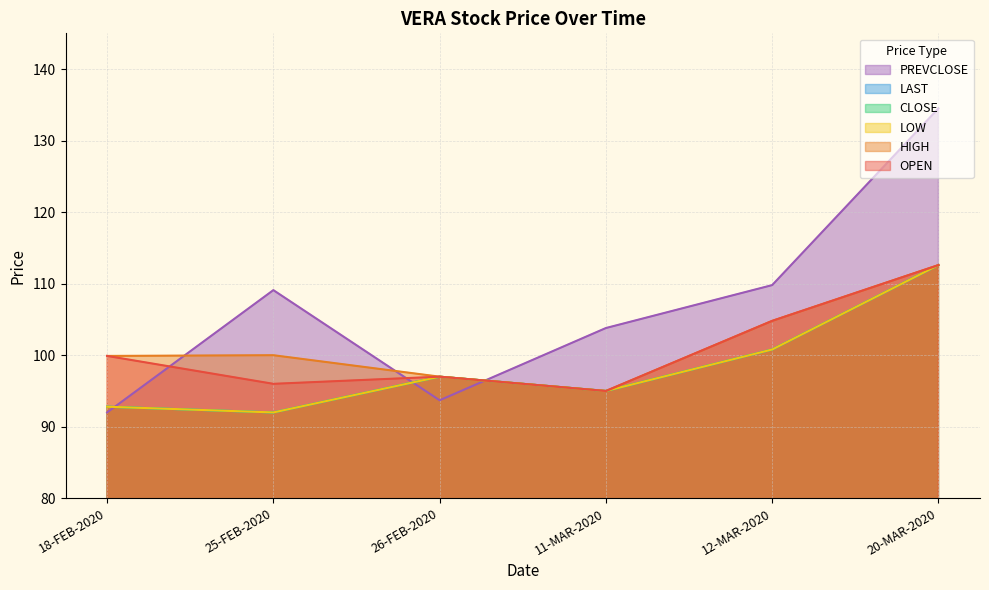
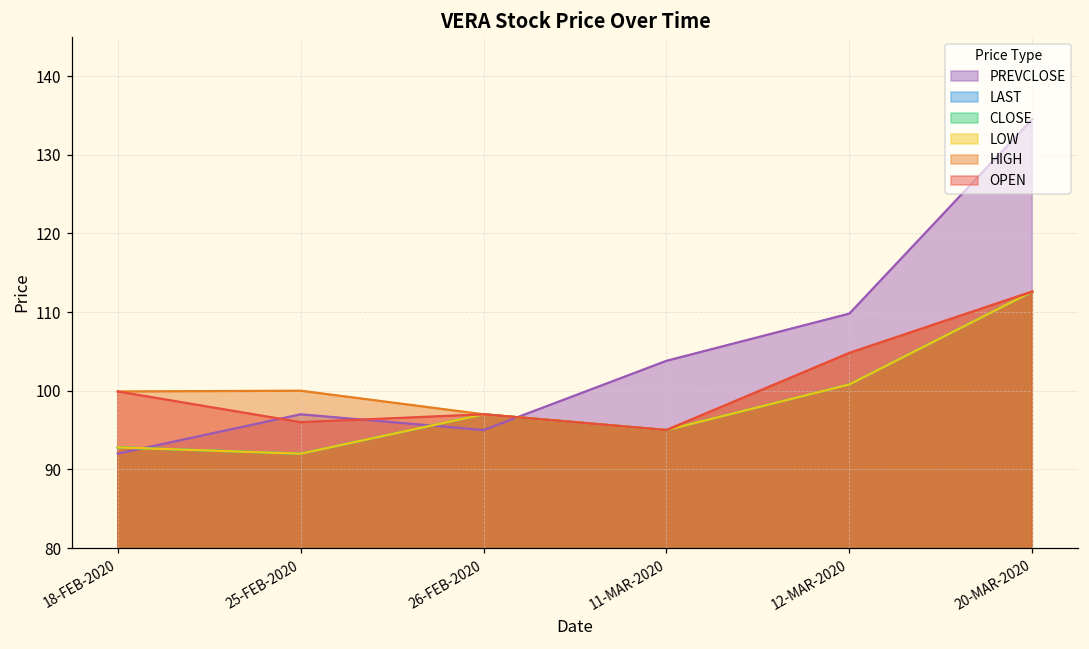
PREVCLOSE, 25-FEB-2020: 109 -> 97
PREVCLOSE, 26-FEB-2020: 94 -> 95
